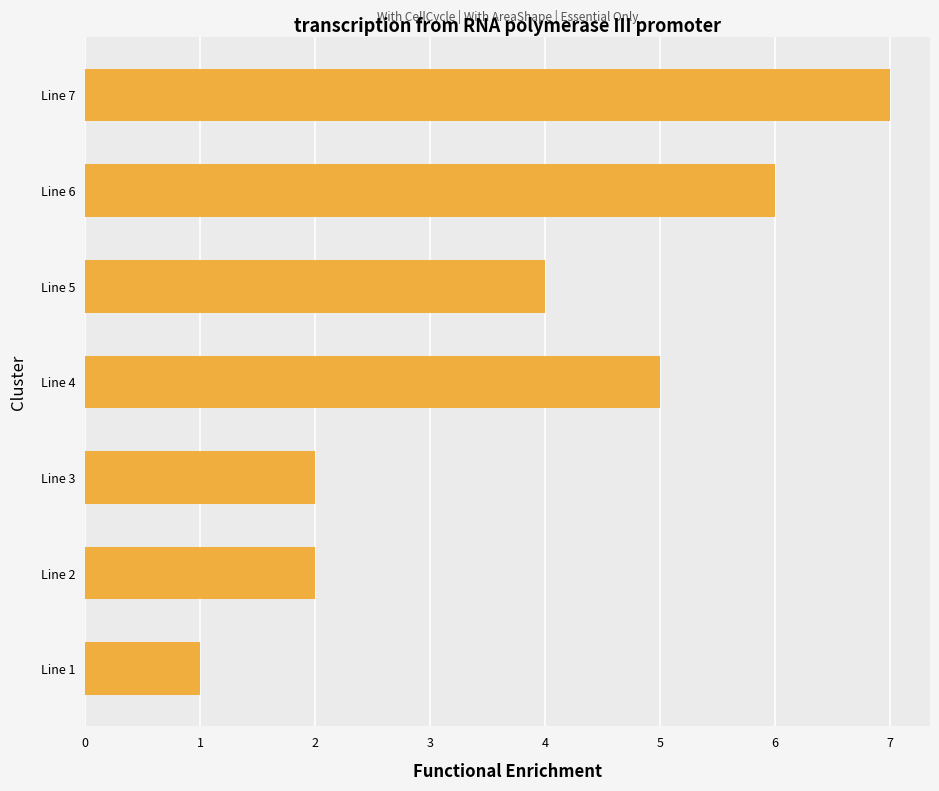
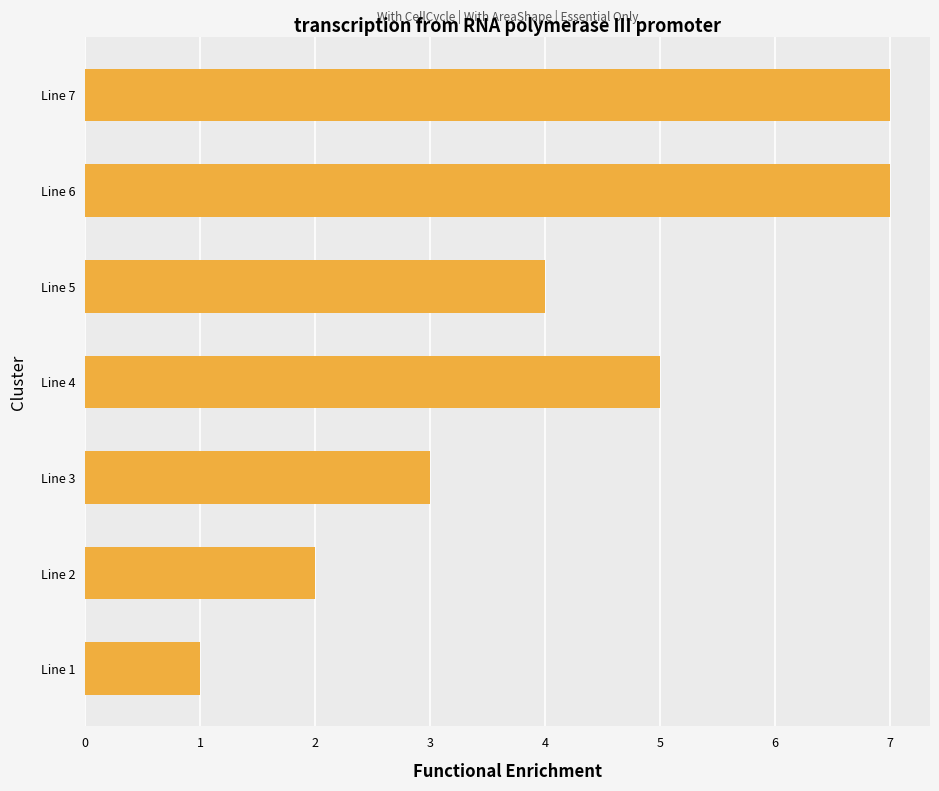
Line 6: 6 -> 7
Line 3: 2 -> 3
